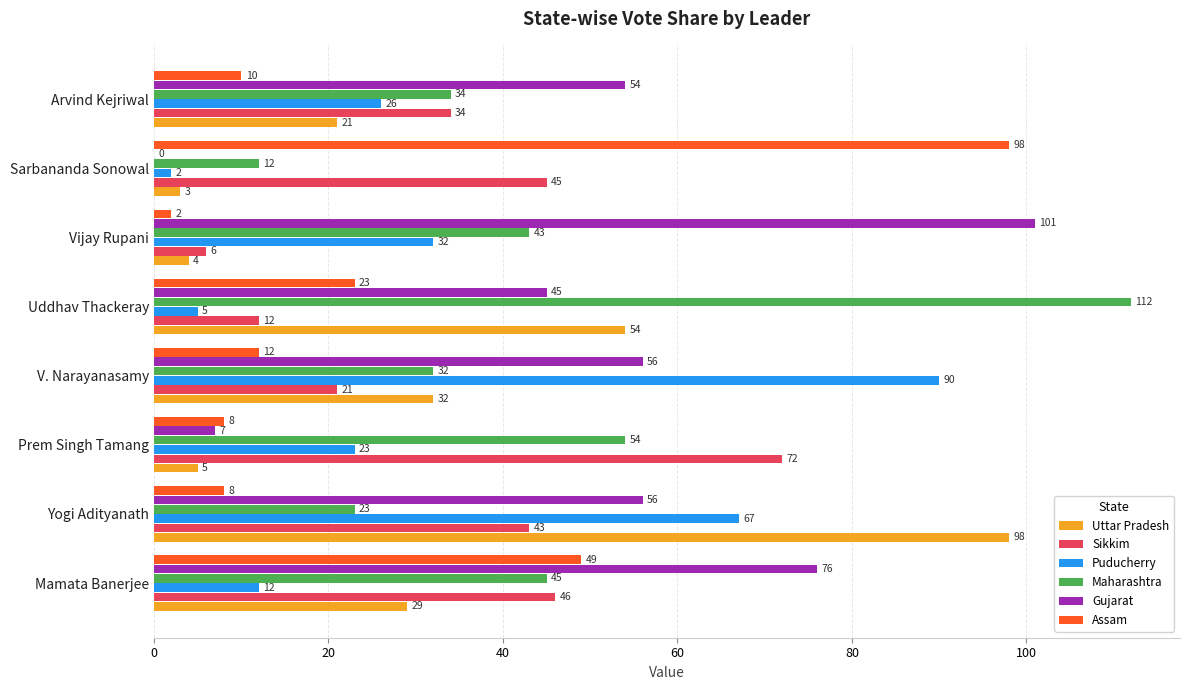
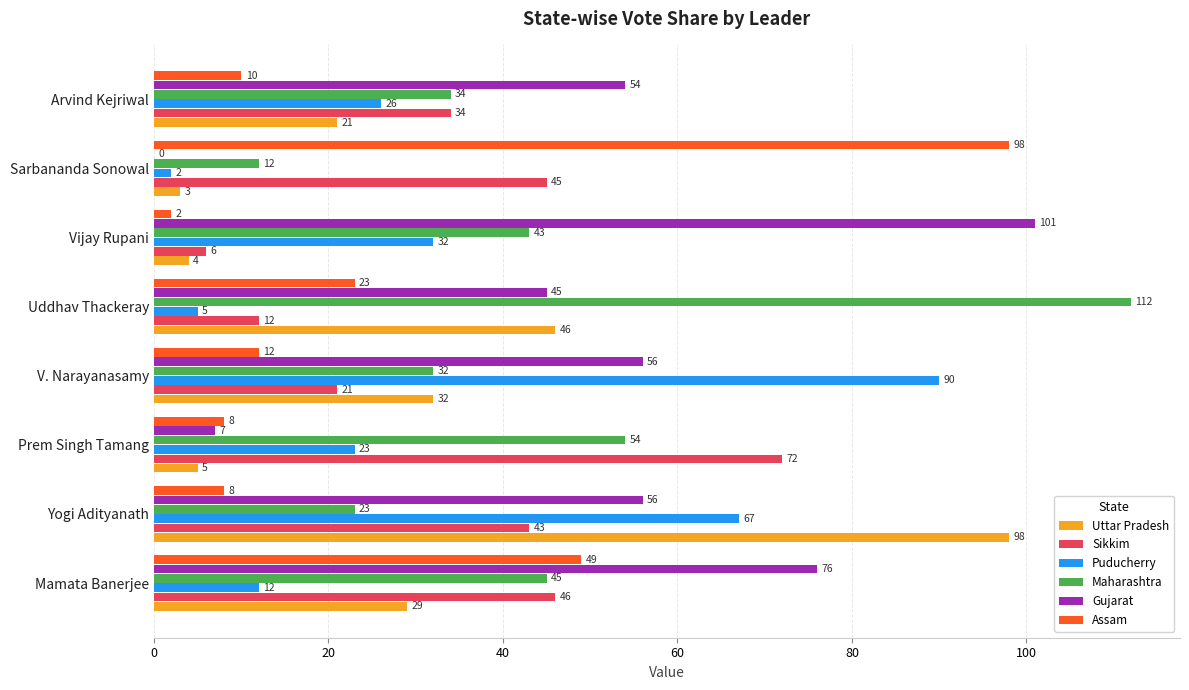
Uttar Pradesh, Uddhav Thackeray: 54 -> 46
